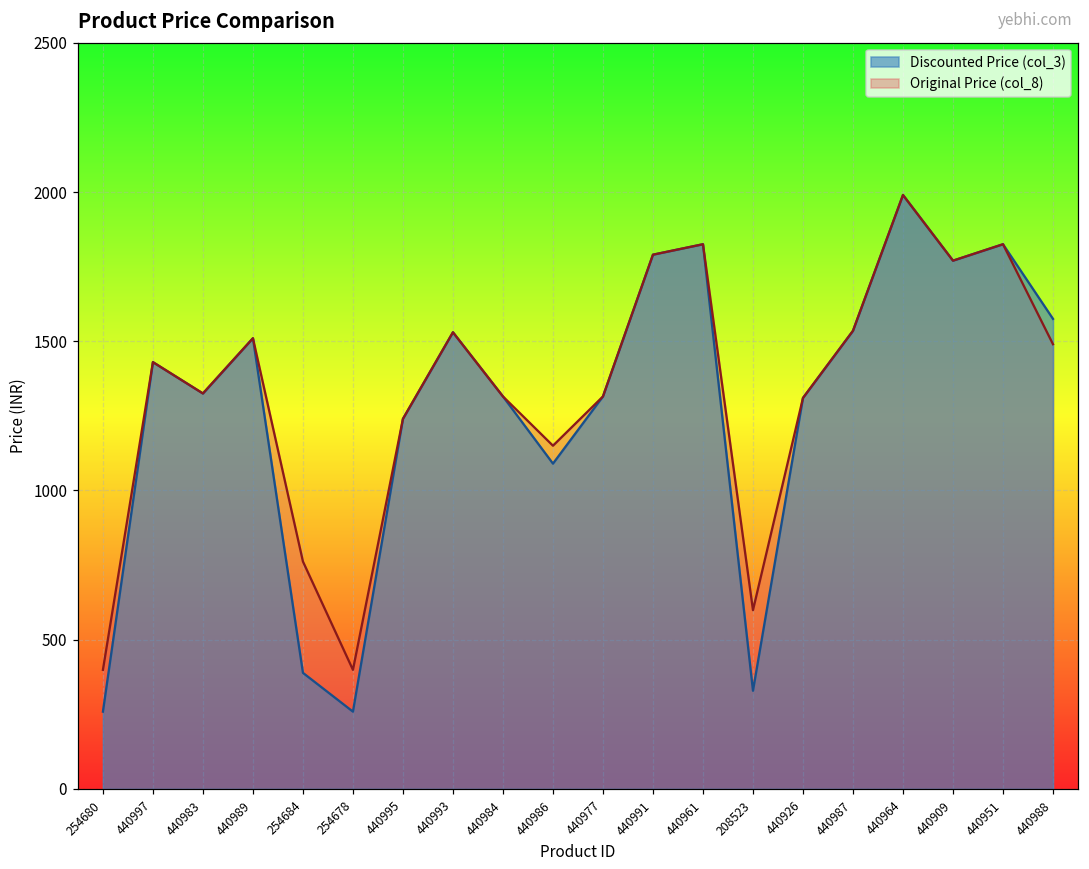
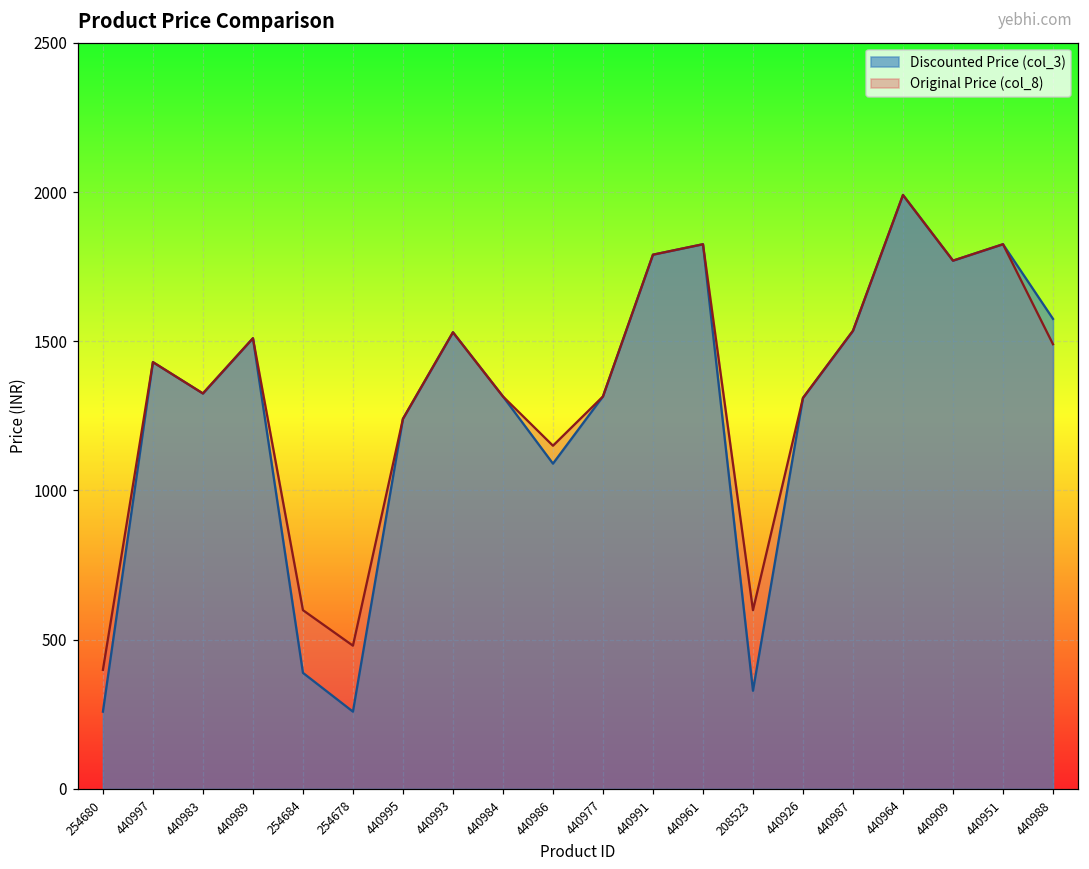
Original Price (col_8), 254684: 760 -> 600
Original Price (col_8), 254678: 400 -> 480
